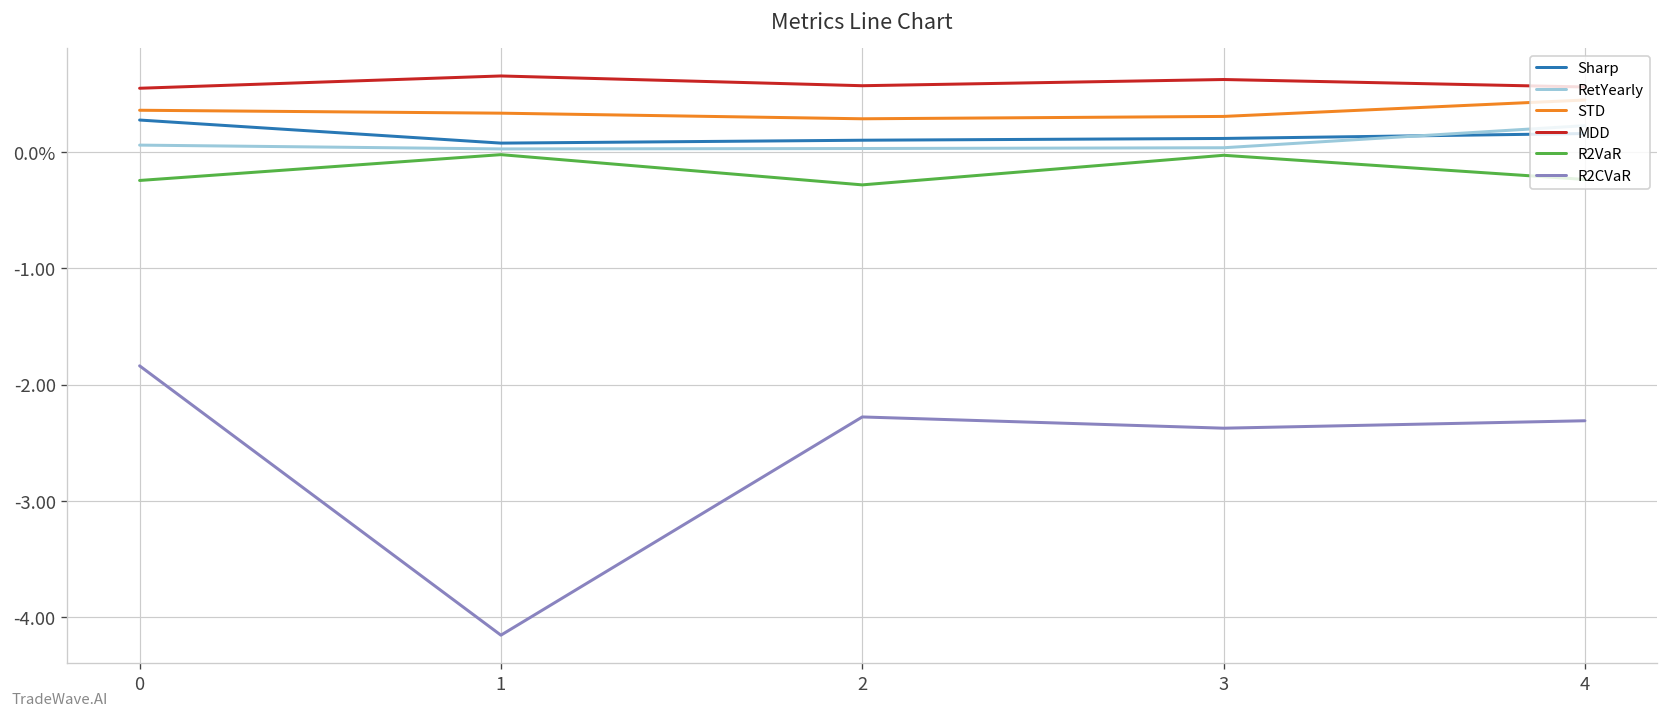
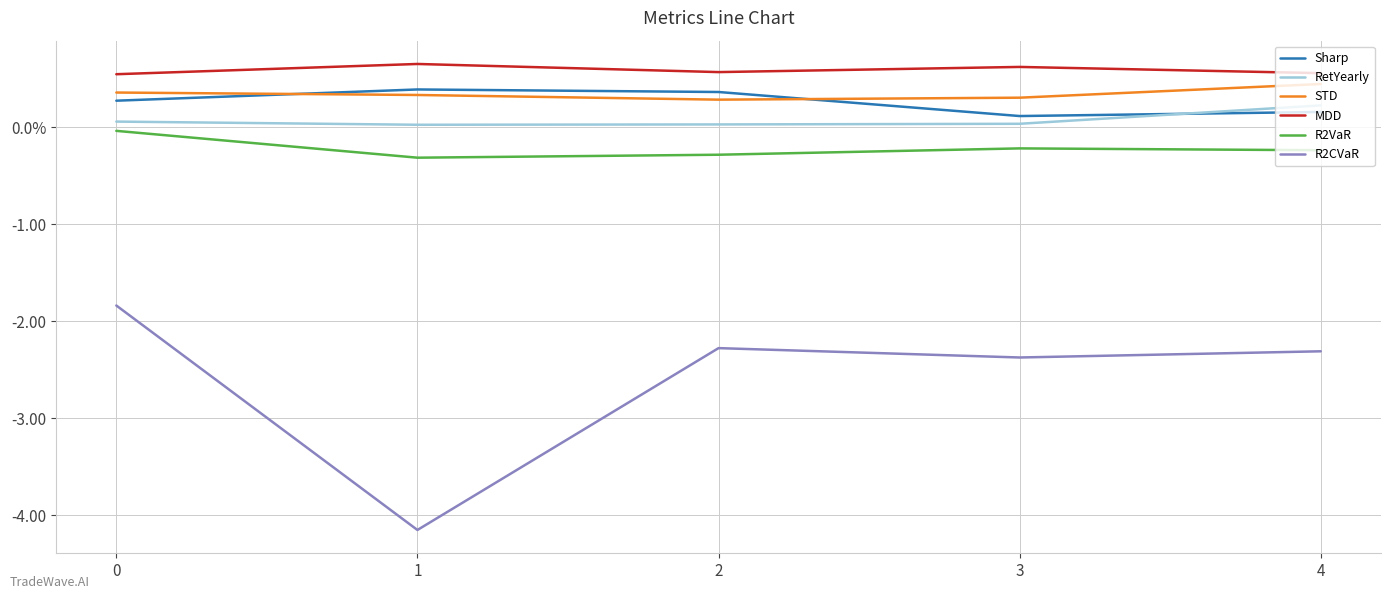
R2VaR, 0: -0.2 -> 0.0
Sharp, 1: 0.1 -> 0.4
R2VaR, 1: 0.0 -> -0.3
Sharp, 2: 0.1 -> 0.4
R2VaR, 3: 0.0 -> -0.2
